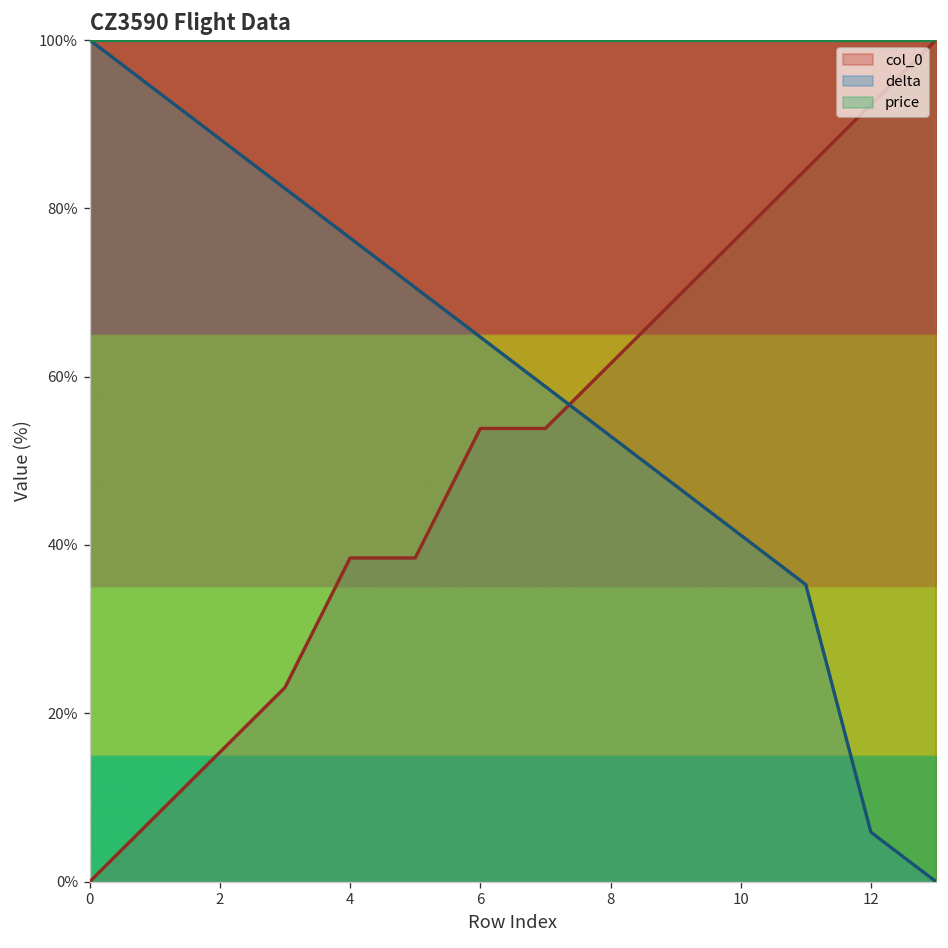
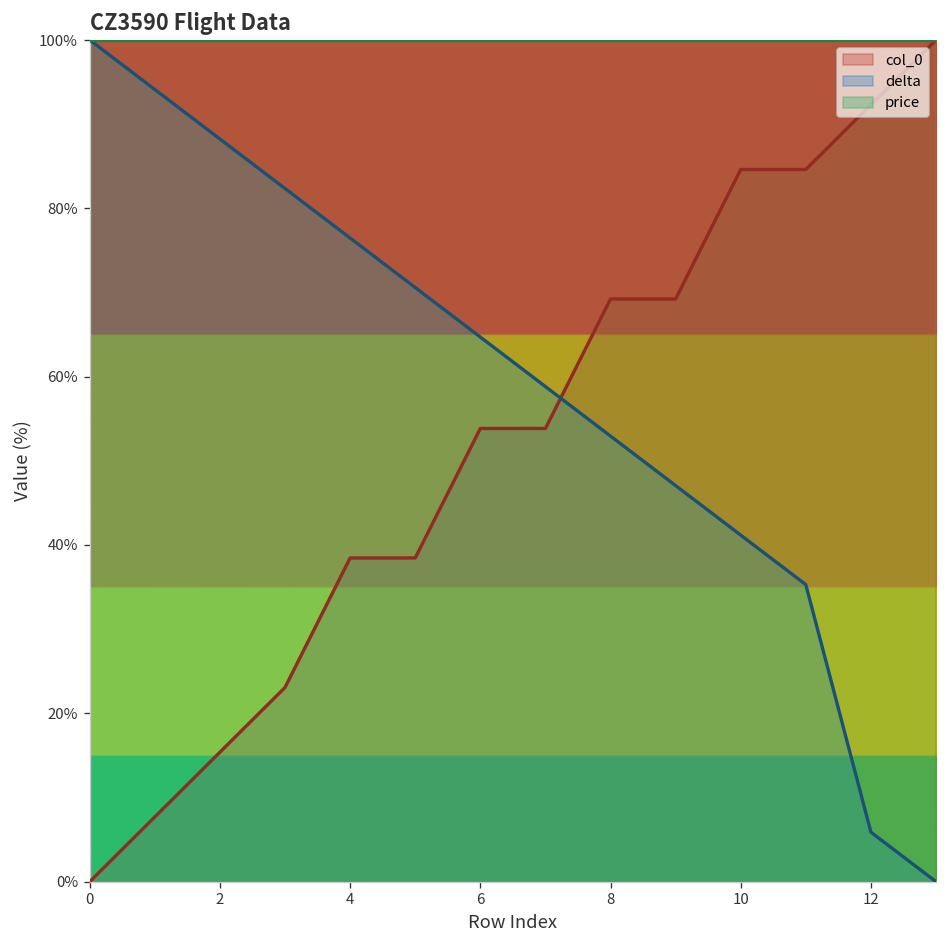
col_0, 8: 62% -> 69%
col_0, 10: 77% -> 85%
